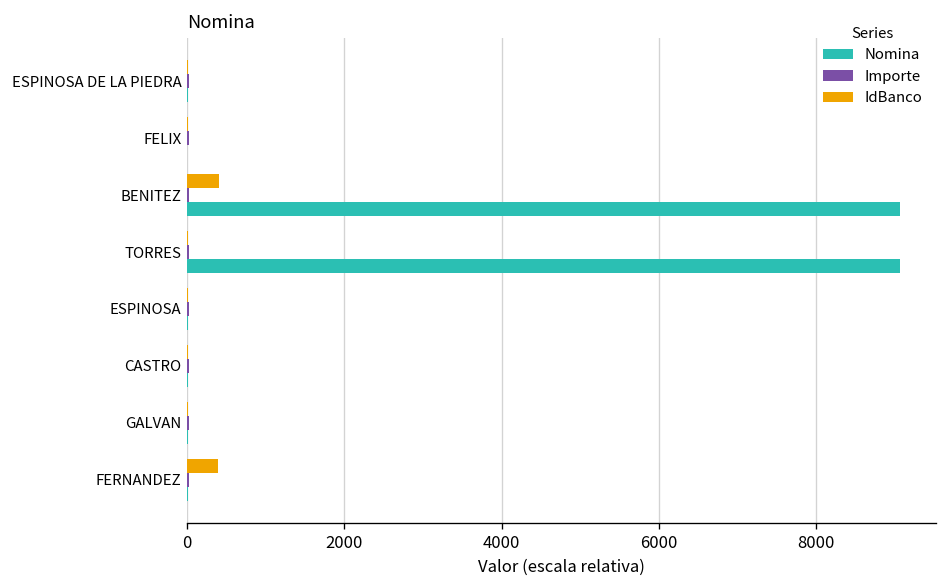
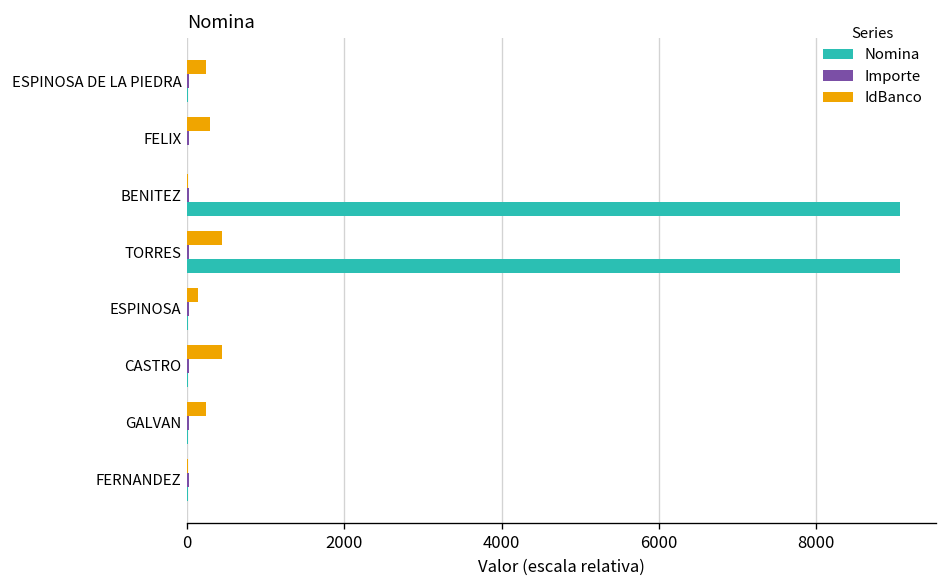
IdBanco, ESPINOSA DE LA PIEDRA: 0 -> 200
IdBanco, FELIX: 0 -> 300
IdBanco, BENITEZ: 400 -> 0
IdBanco, TORRES: 0 -> 400
IdBanco, ESPINOSA: 0 -> 100
IdBanco, CASTRO: 0 -> 400
IdBanco, GALVAN: 0 -> 200
IdBanco, FERNANDEZ: 400 -> 0
